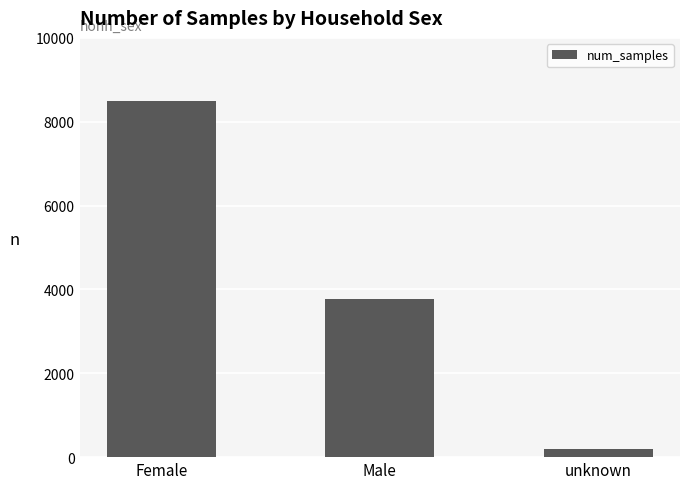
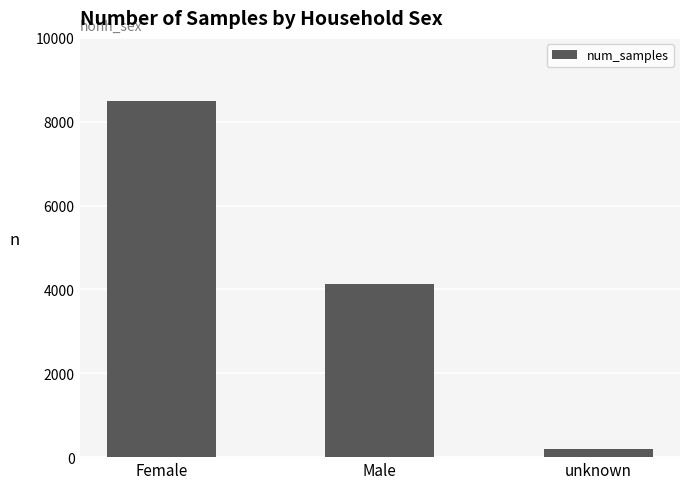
Male: 3800 -> 4100
